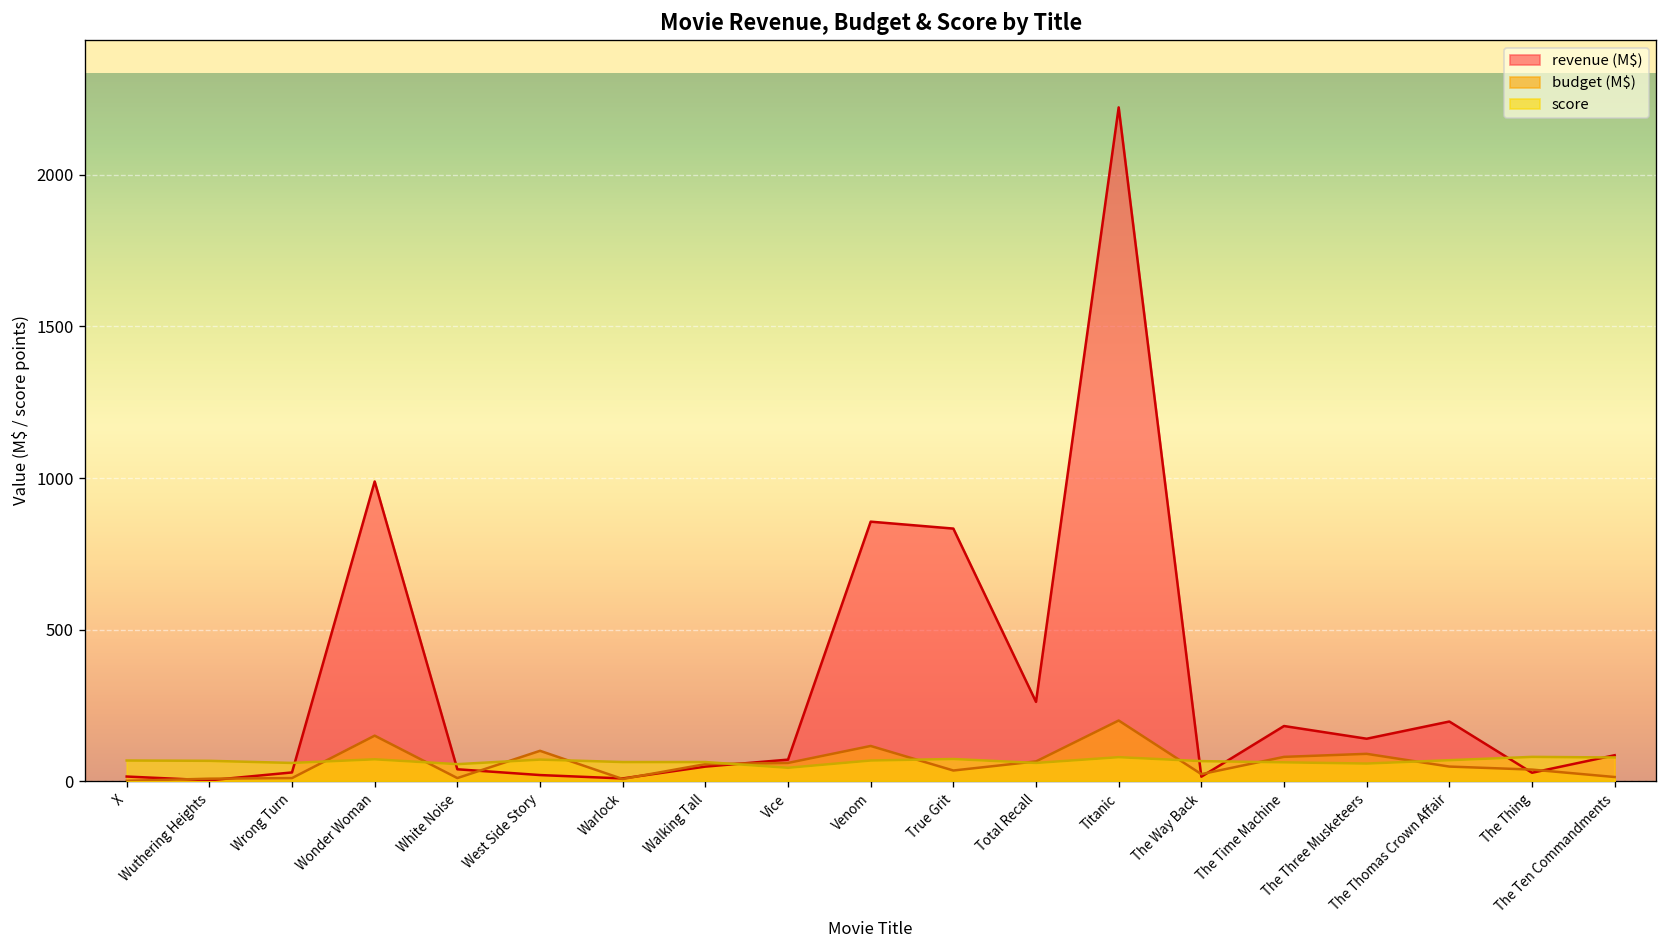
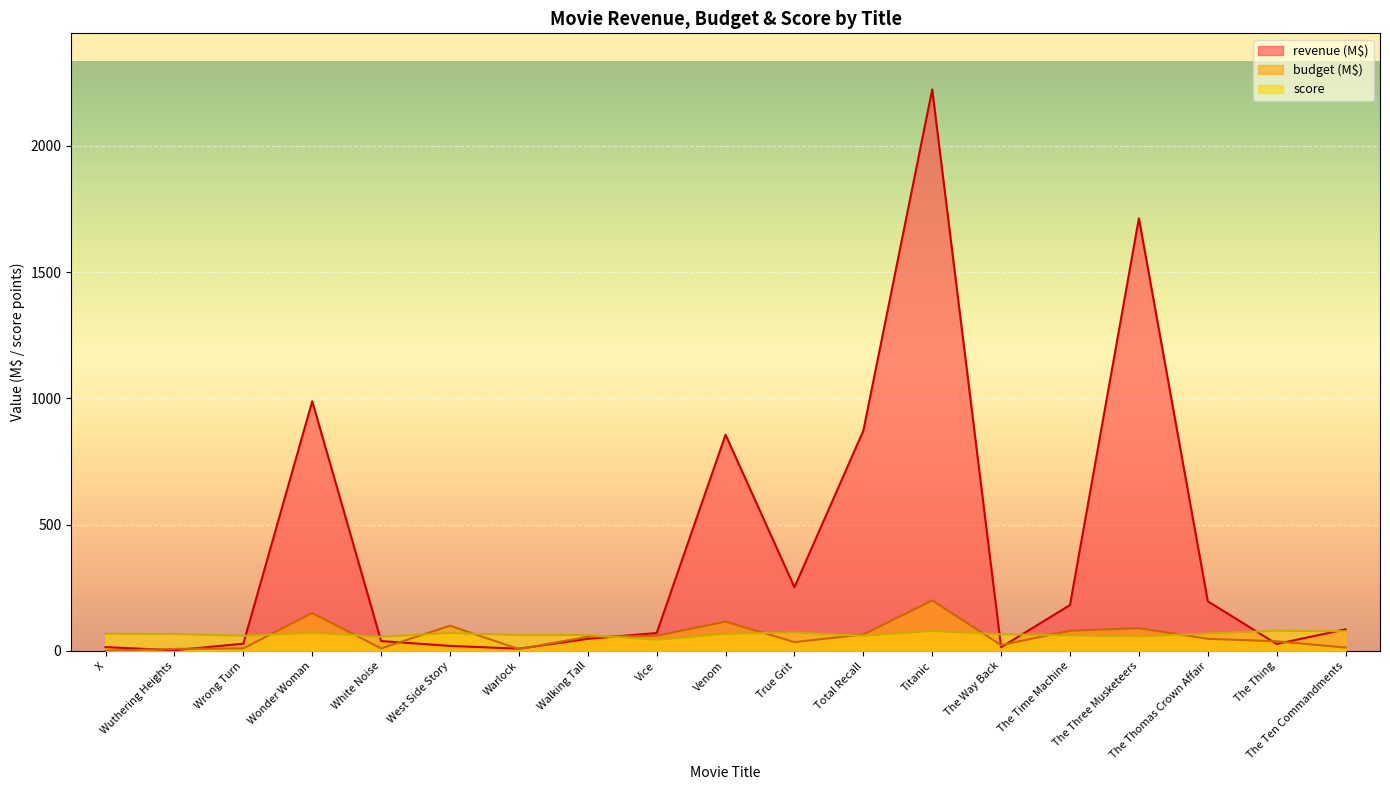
revenue (M$), True Grit: 830 -> 250
revenue (M$), Total Recall: 260 -> 870
revenue (M$), The Three Musketeers: 140 -> 1710
